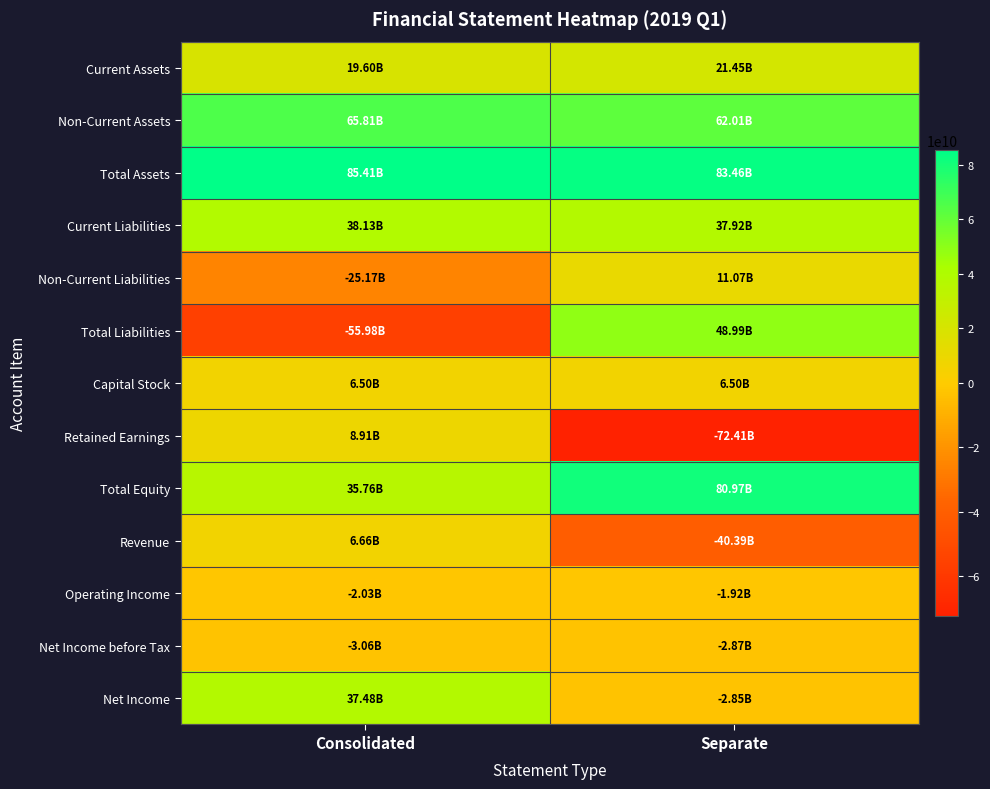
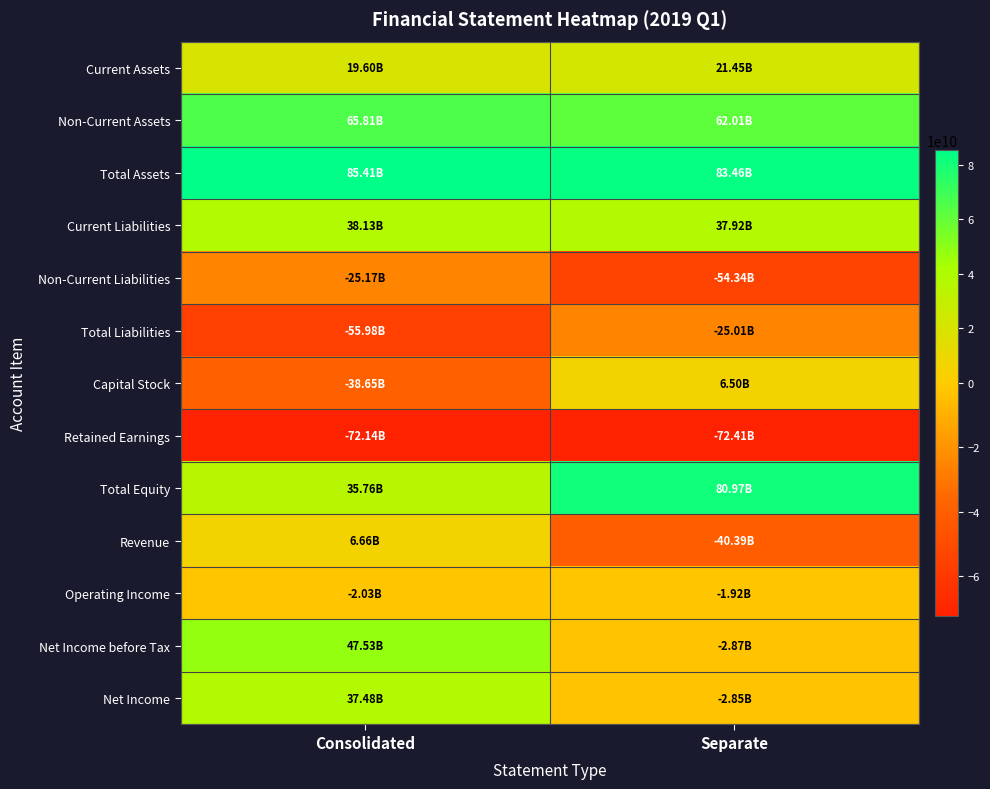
Non-Current Liabilities, Separate: 11.07B -> -54.34B
Total Liabilities, Separate: 48.99B -> -25.01B
Capital Stock, Consolidated: 6.50B -> -38.65B
Retained Earnings, Consolidated: 8.91B -> -72.14B
Net Income before Tax, Consolidated: -3.06B -> 47.53B
